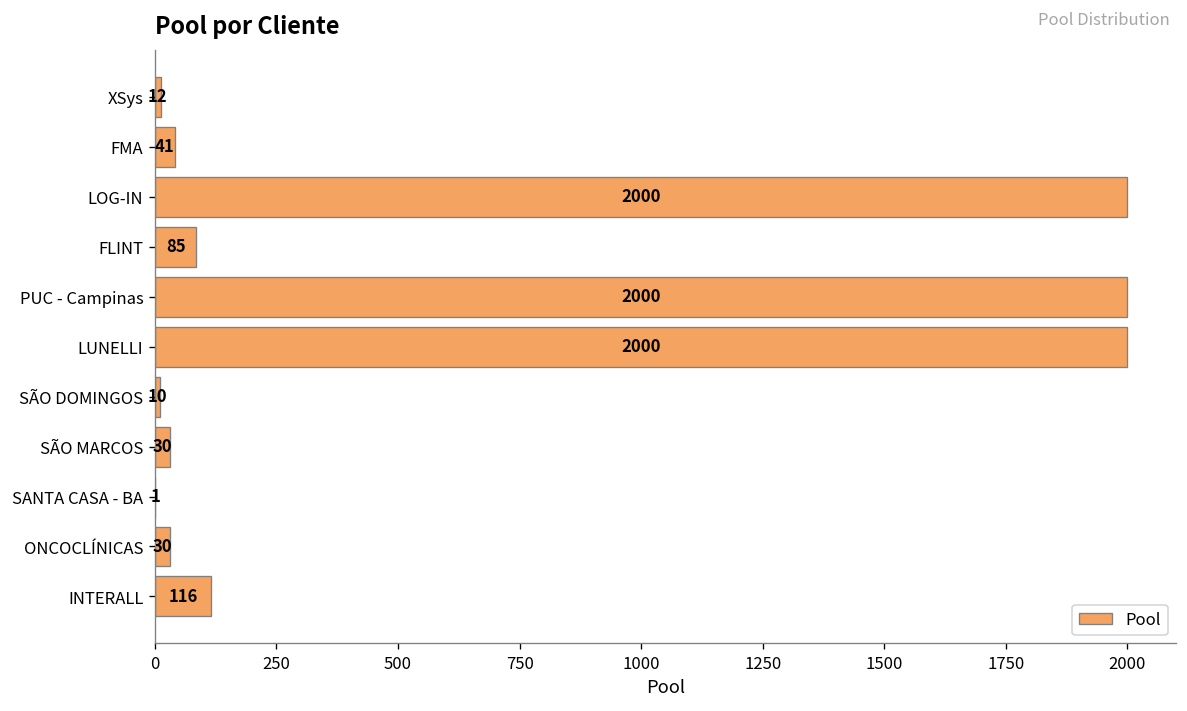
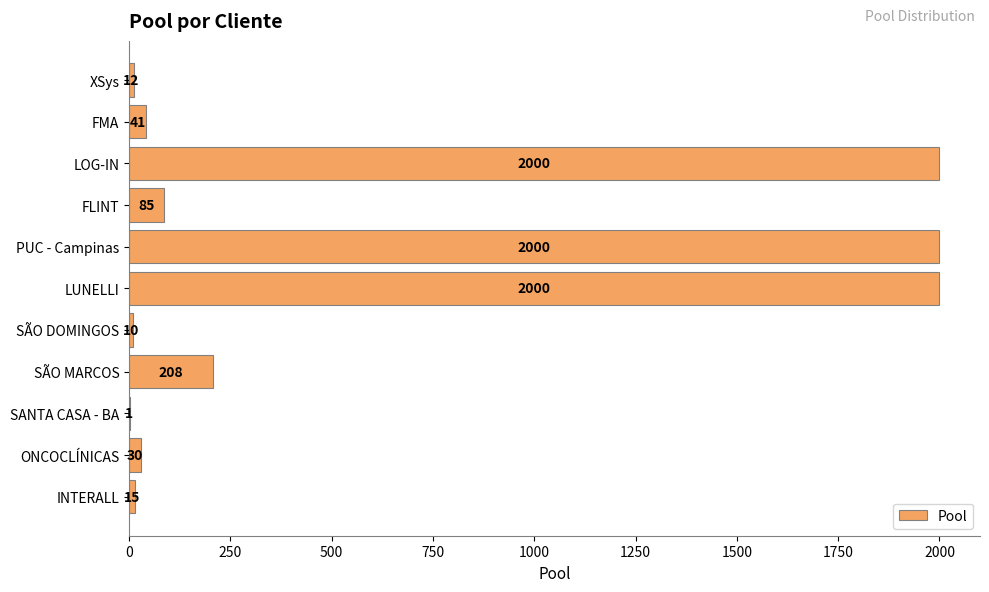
SÃO MARCOS: 30 -> 208
INTERALL: 116 -> 15
